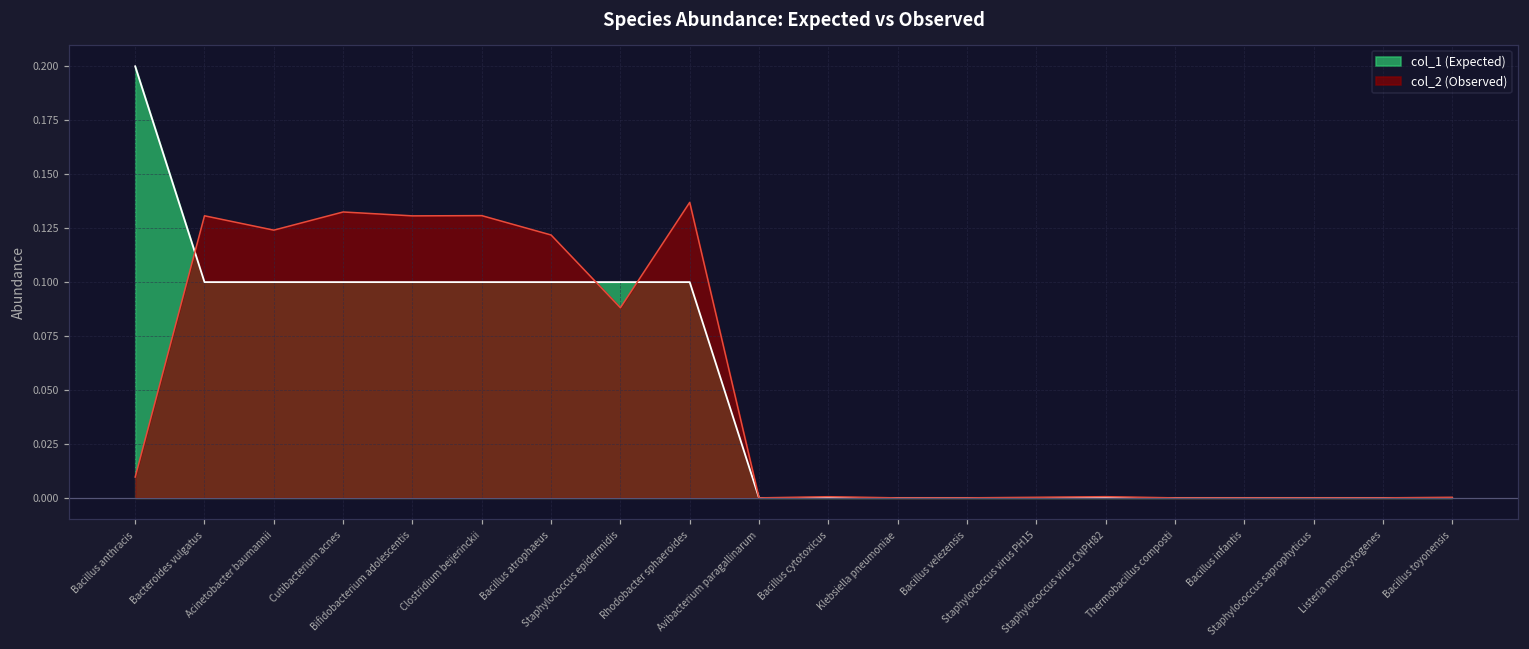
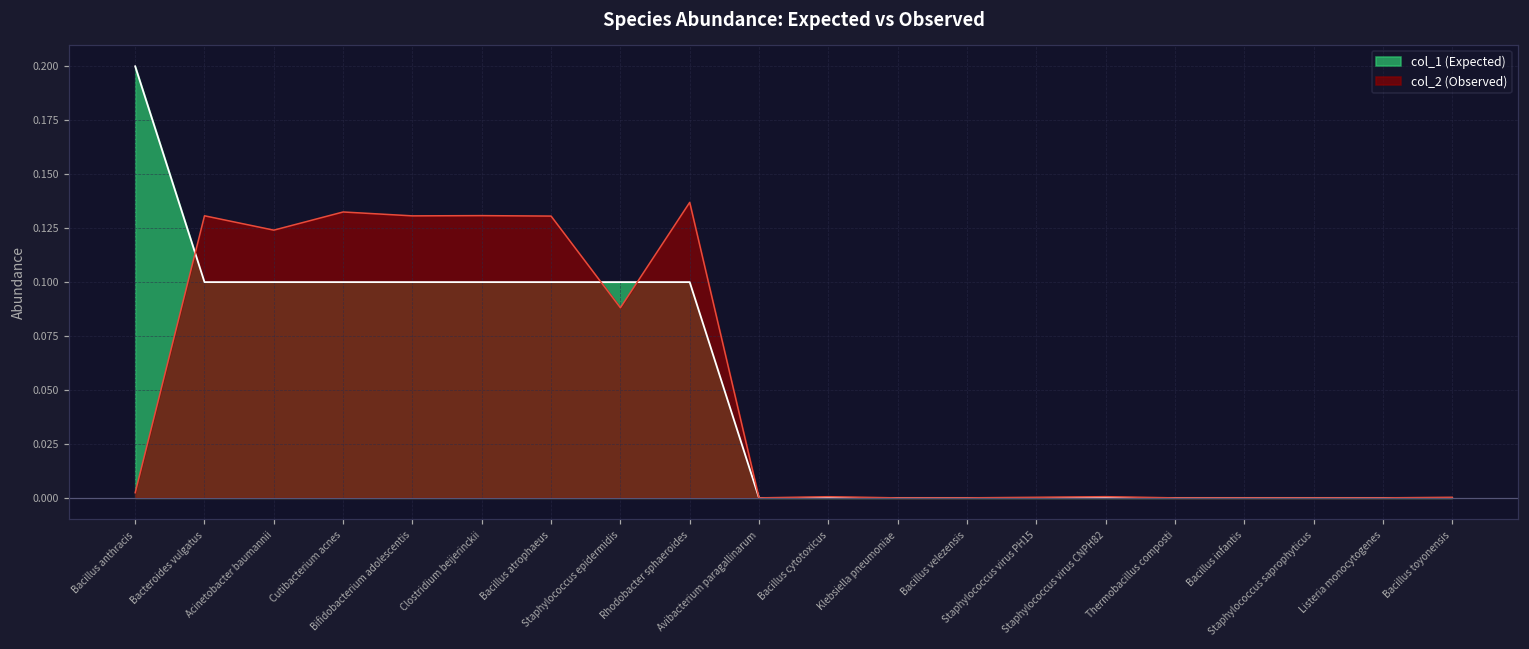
col_2 (Observed), Bacillus anthracis: 0.010 -> 0.002
col_2 (Observed), Bacillus atrophaeus: 0.122 -> 0.131
